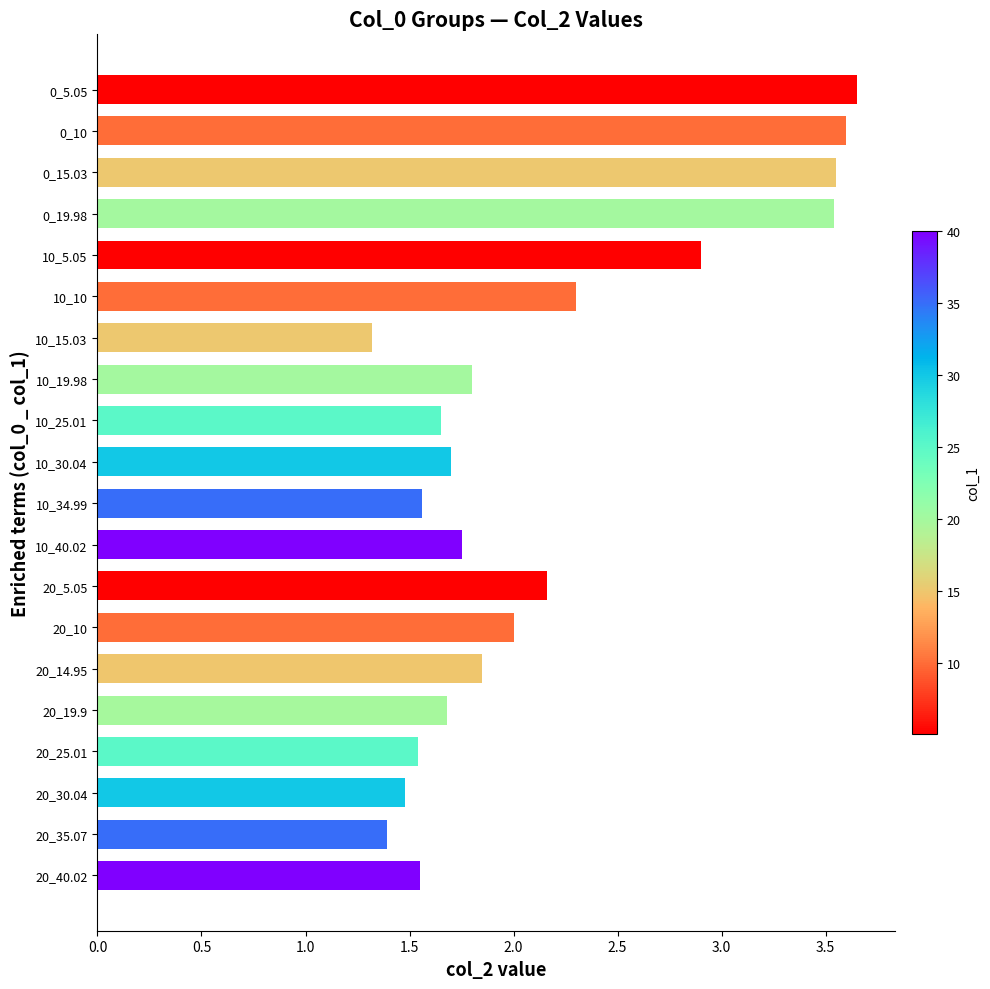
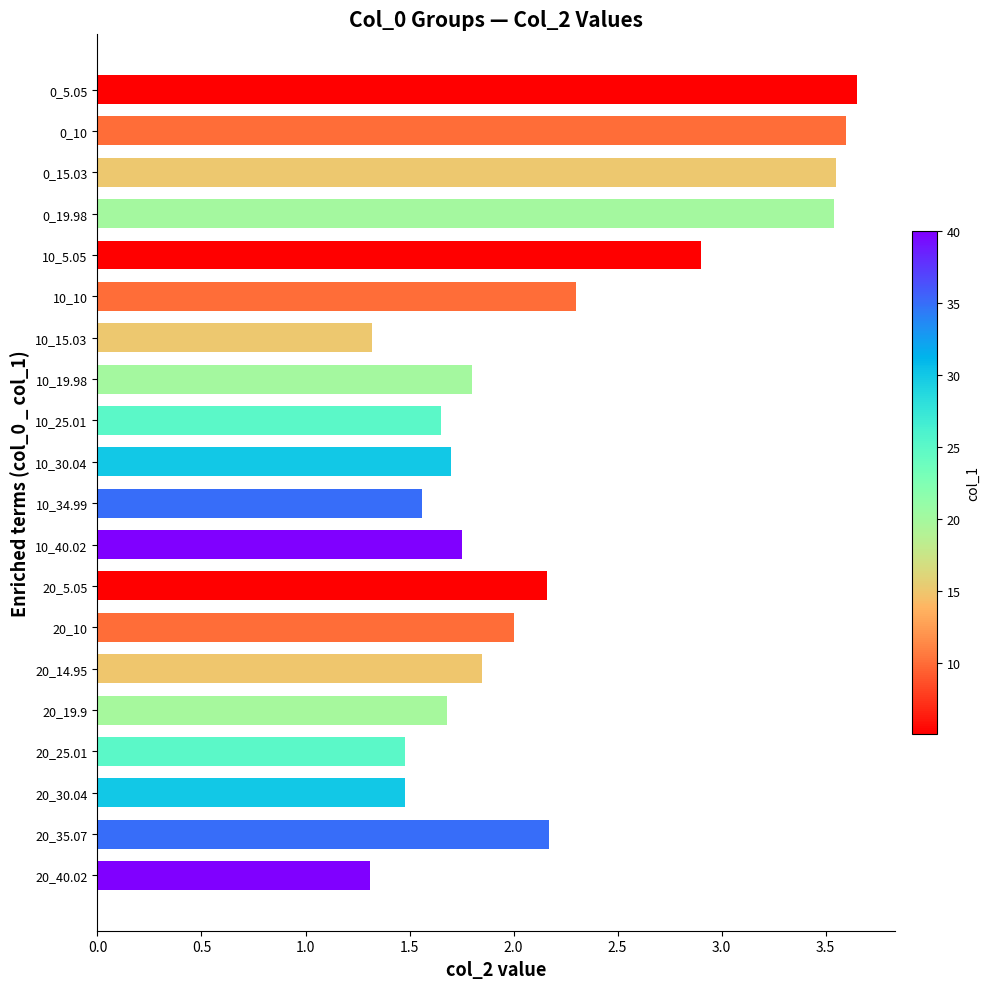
20_25.01: 1.54 -> 1.48
20_35.07: 1.39 -> 2.17
20_40.02: 1.55 -> 1.31
